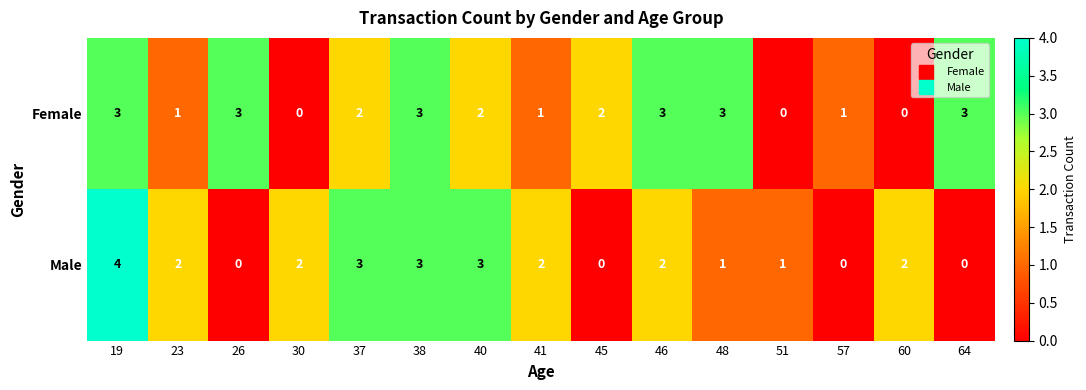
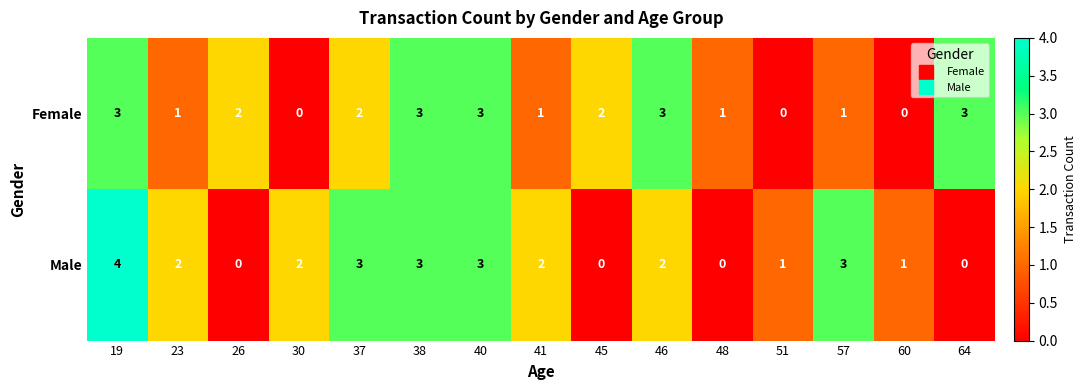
Female, 26: 3 -> 2
Female, 40: 2 -> 3
Female, 48: 3 -> 1
Male, 48: 1 -> 0
Male, 57: 0 -> 3
Male, 60: 2 -> 1
